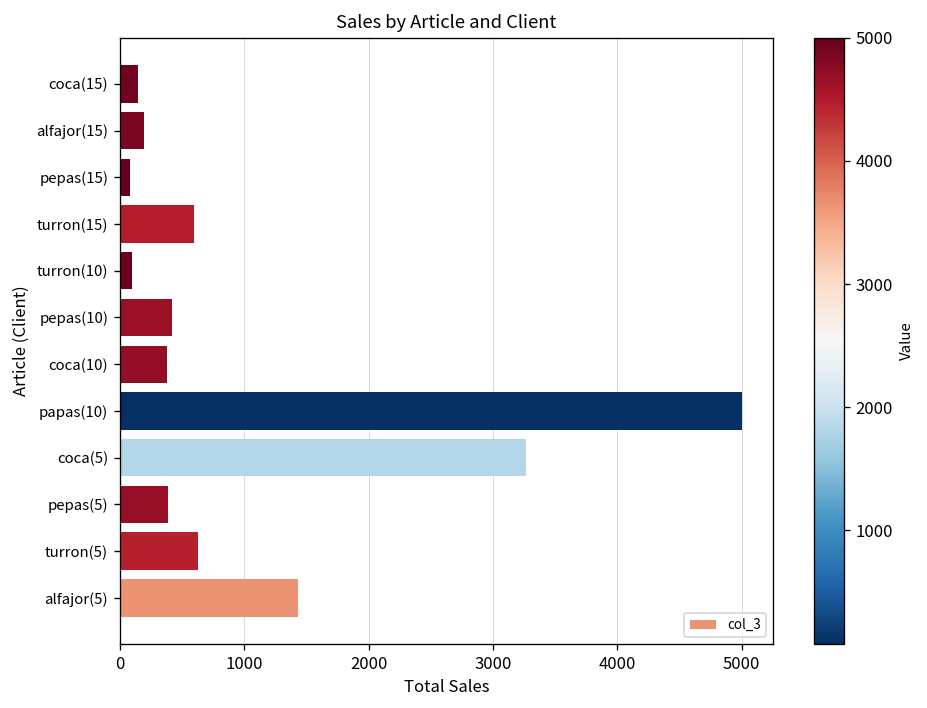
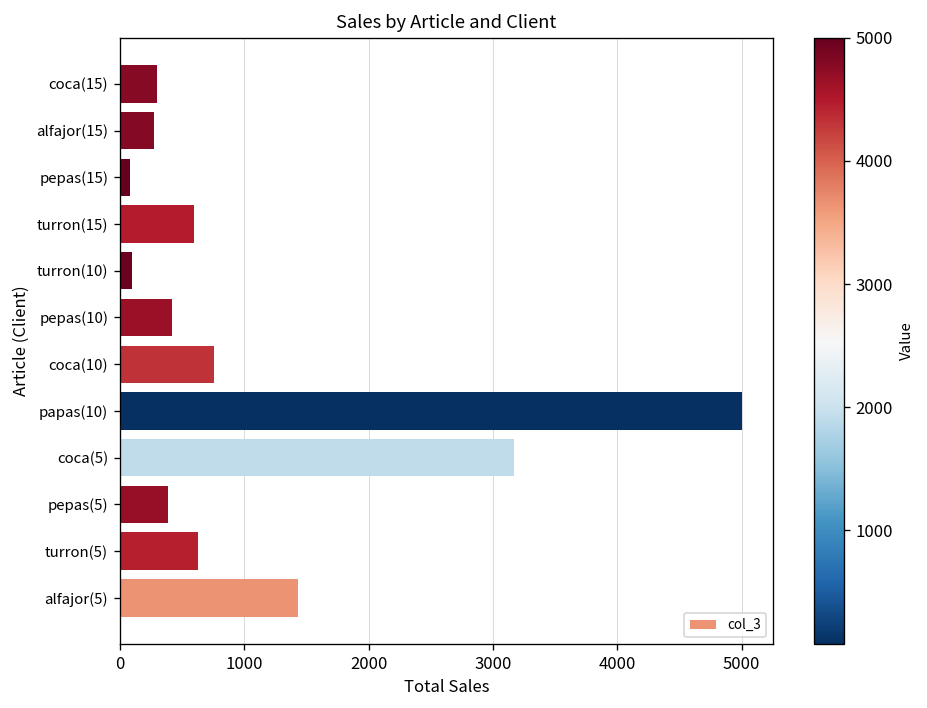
coca(15): 150 -> 300
alfajor(15): 200 -> 280
coca(10): 380 -> 750
coca(5): 3260 -> 3170
